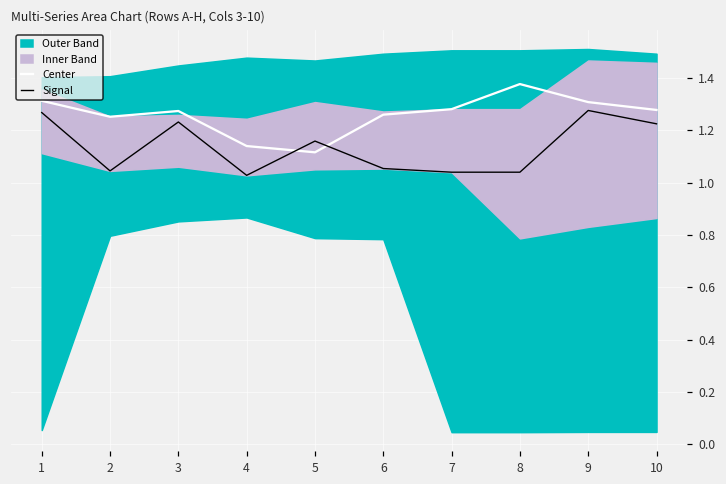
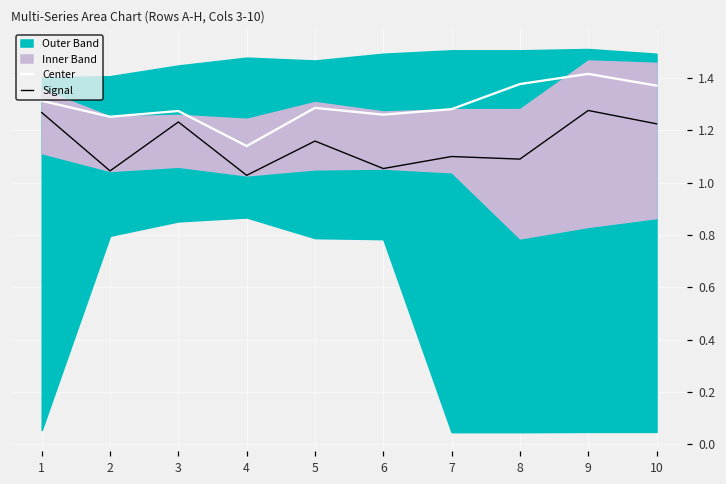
Center, 5: 1.12 -> 1.29
Signal, 7: 1.04 -> 1.10
Signal, 8: 1.04 -> 1.09
Center, 9: 1.31 -> 1.42
Center, 10: 1.28 -> 1.37
